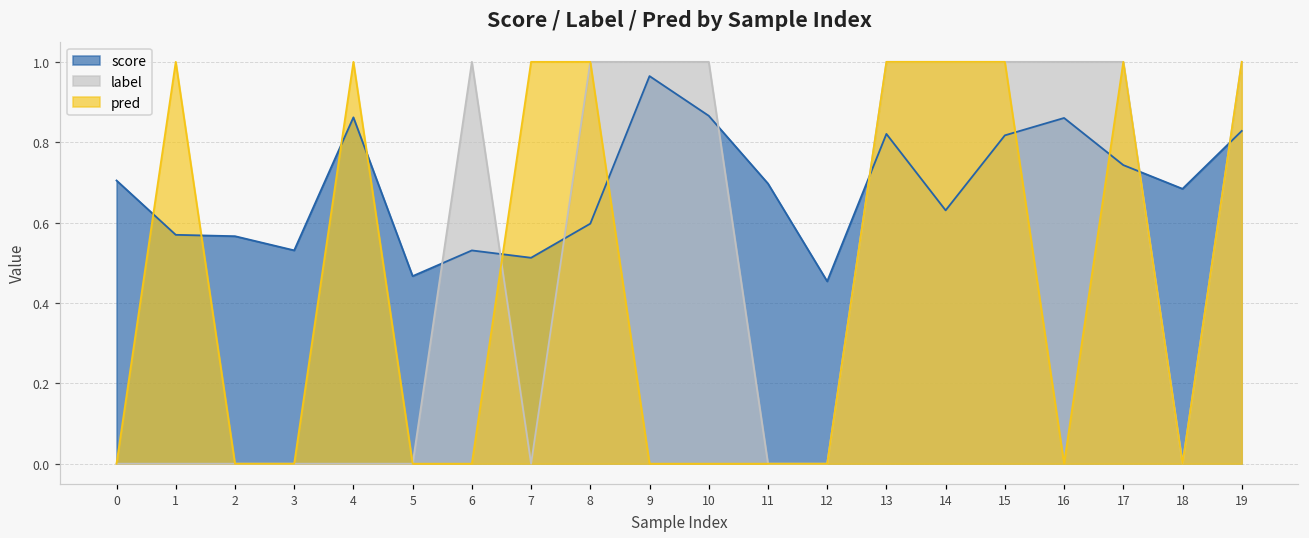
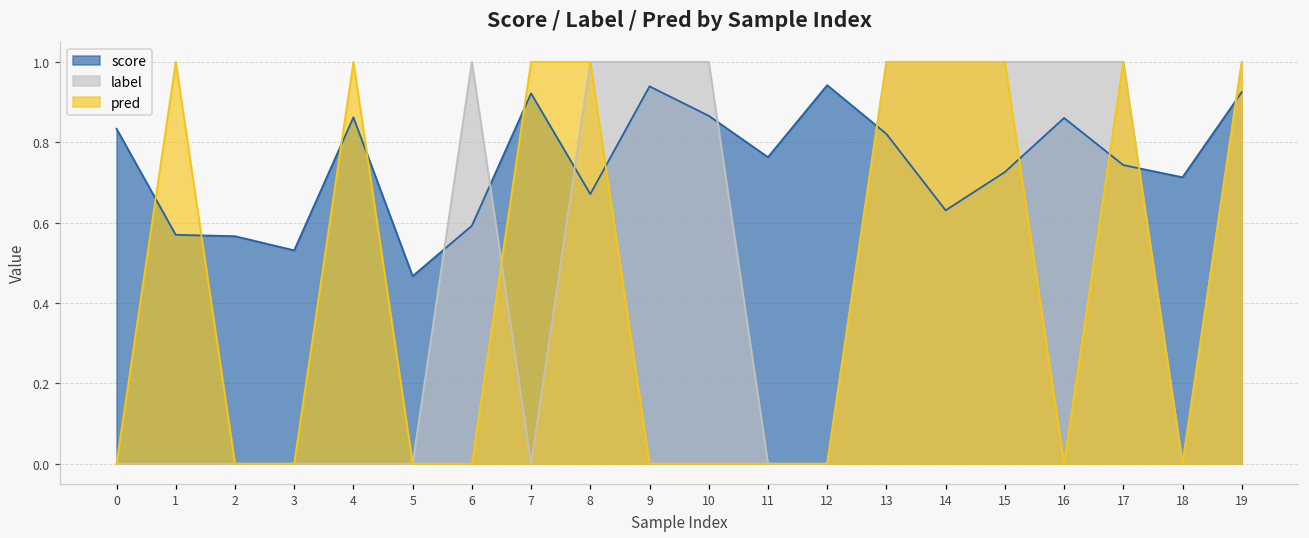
score, 0: 0.70 -> 0.83
score, 6: 0.53 -> 0.59
score, 7: 0.51 -> 0.92
score, 8: 0.60 -> 0.67
score, 9: 0.96 -> 0.94
score, 11: 0.70 -> 0.76
score, 12: 0.45 -> 0.94
score, 15: 0.82 -> 0.73
score, 18: 0.68 -> 0.71
score, 19: 0.83 -> 0.92
